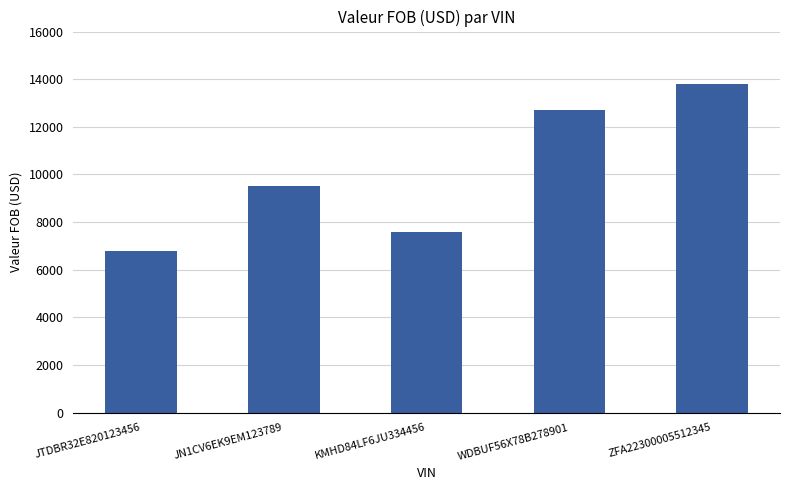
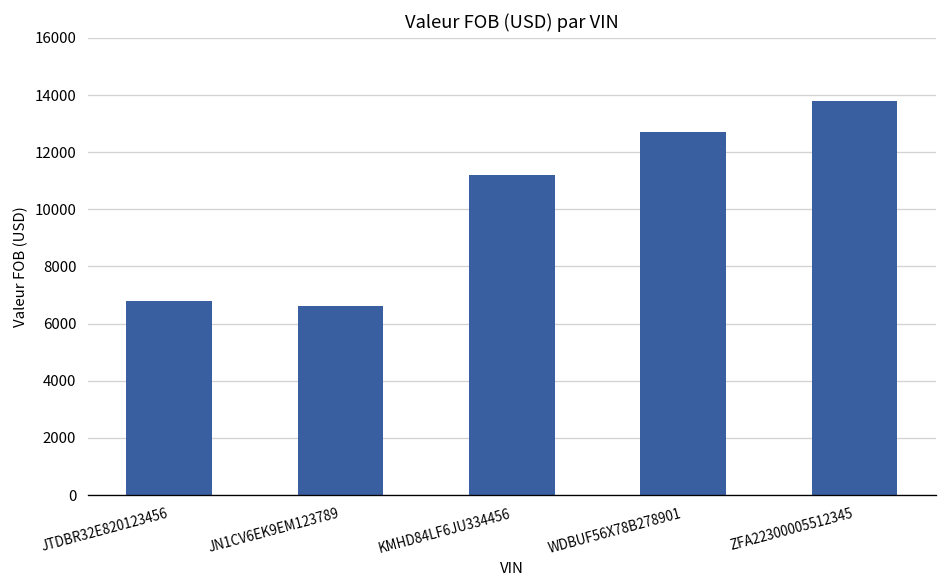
JN1CV6EK9EM123789: 9500 -> 6600
KMHD84LF6JU334456: 7600 -> 11200
